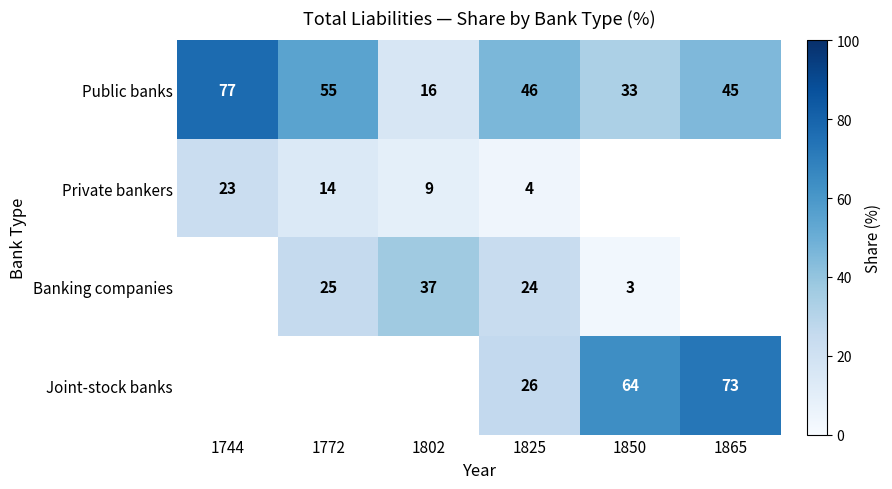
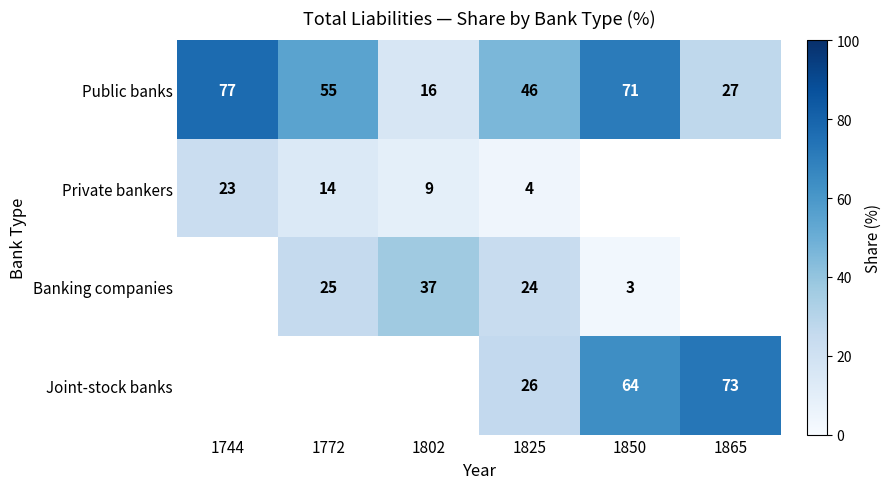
Public banks, 1850: 33 -> 71
Public banks, 1865: 45 -> 27
